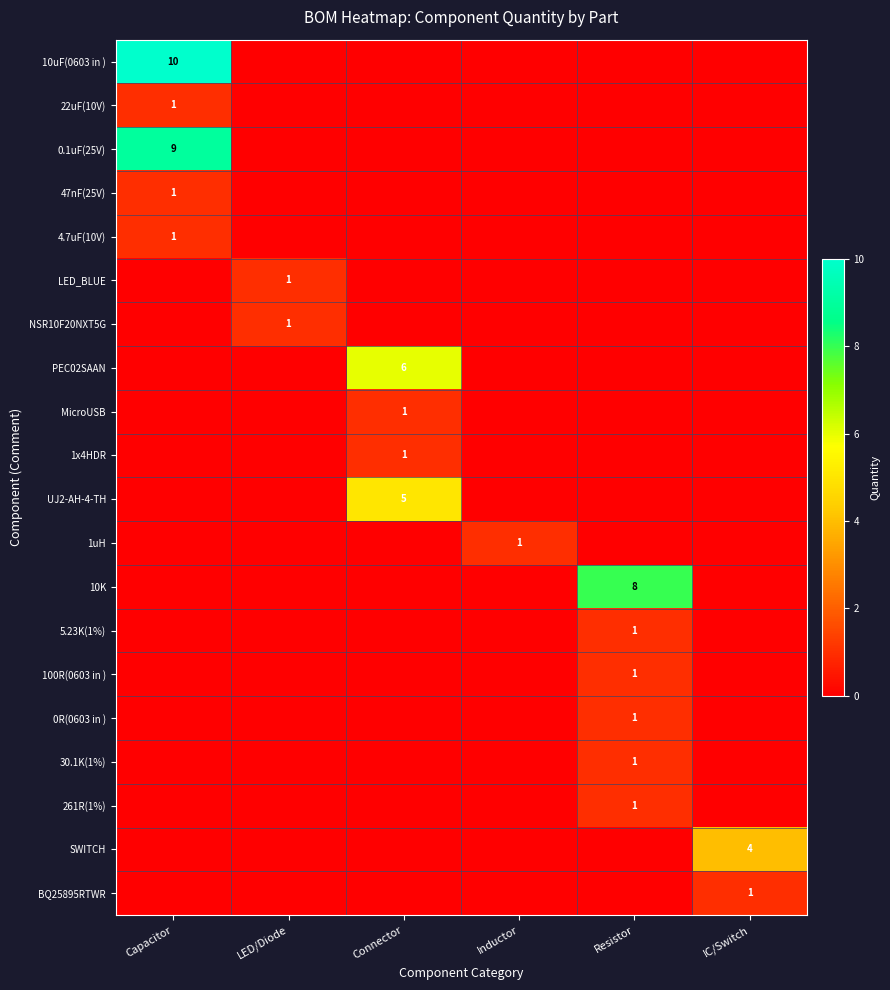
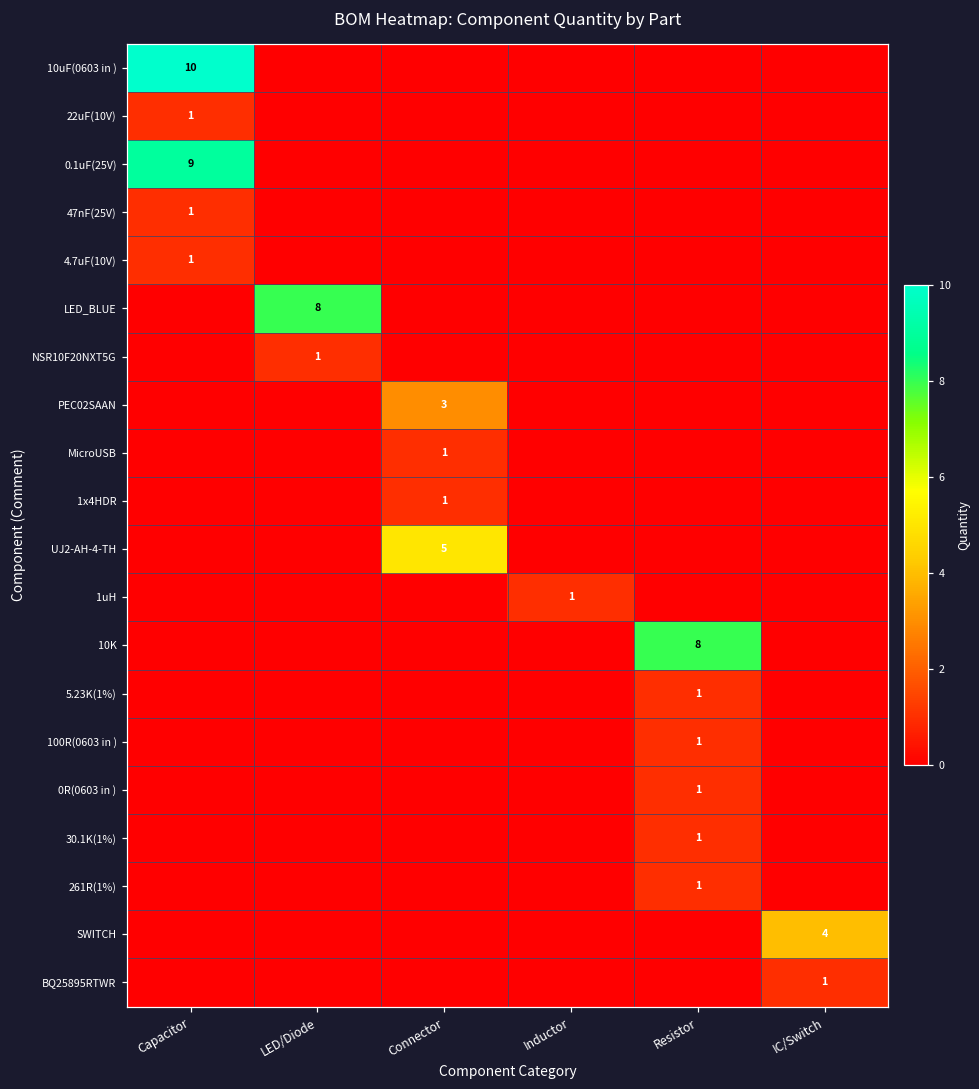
LED_BLUE, LED/Diode: 1 -> 8
PEC02SAAN, Connector: 6 -> 3
